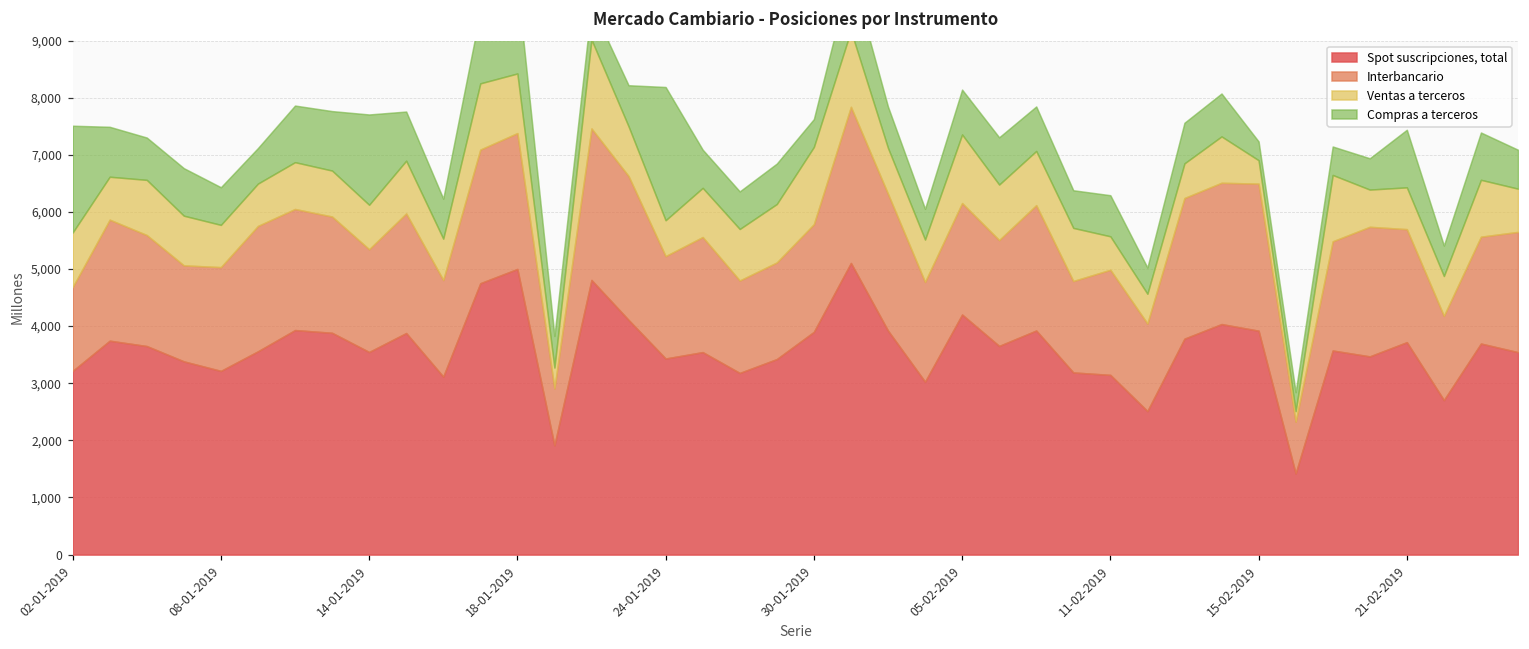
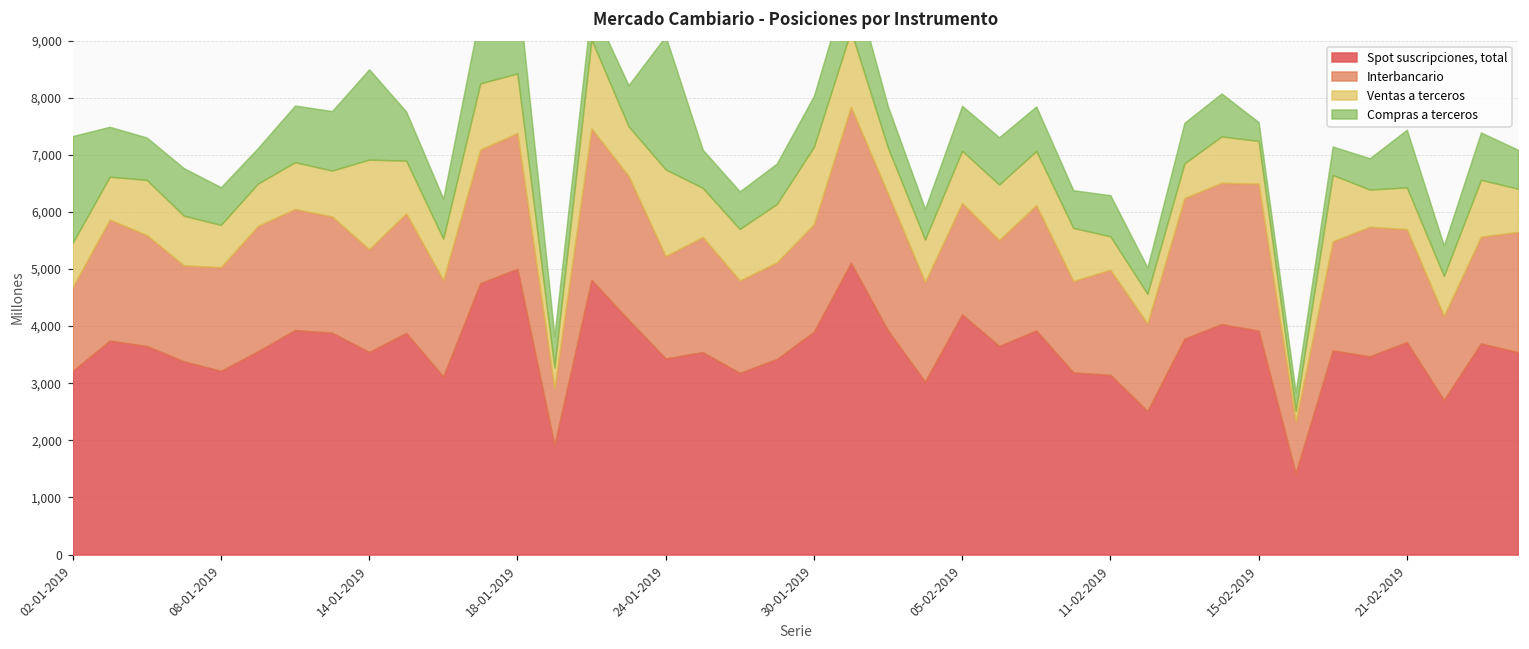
Ventas a terceros, 02-01-2019: 1,000 -> 800
Ventas a terceros, 14-01-2019: 800 -> 1,600
Ventas a terceros, 24-01-2019: 600 -> 1,500
Compras a terceros, 30-01-2019: 500 -> 900
Ventas a terceros, 05-02-2019: 1,200 -> 900
Ventas a terceros, 15-02-2019: 400 -> 700
